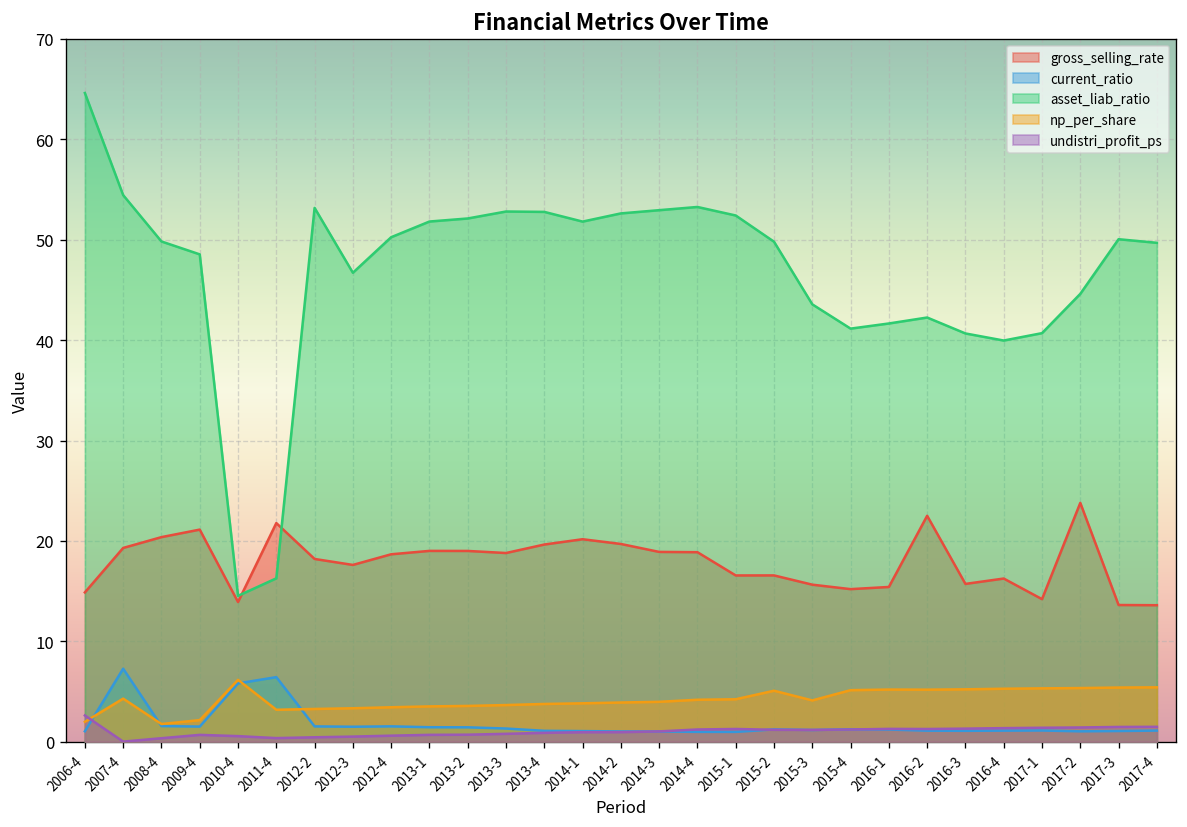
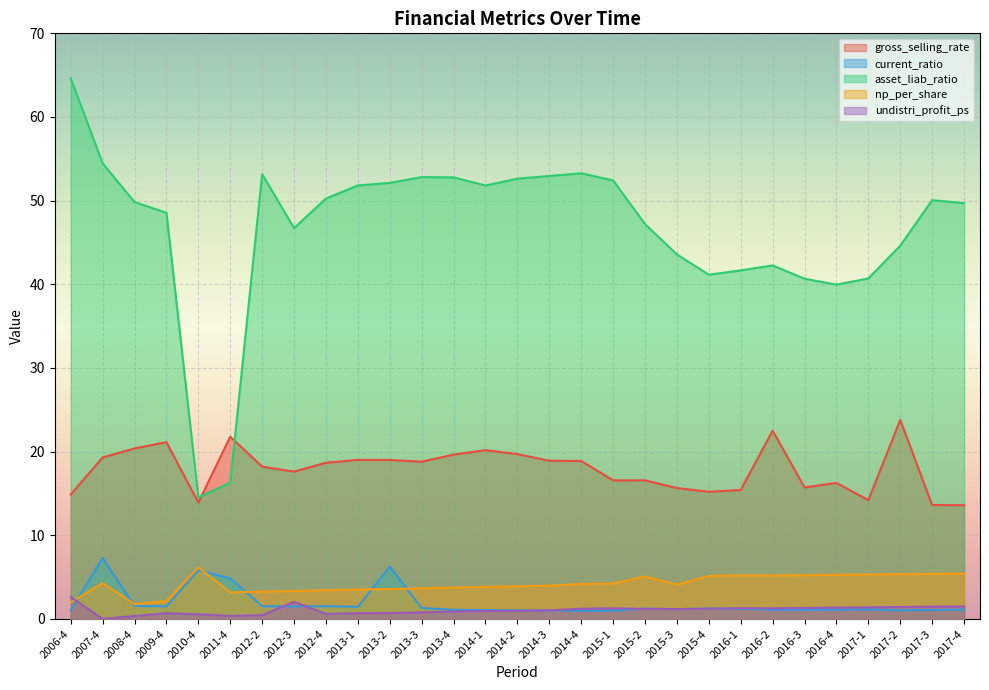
current_ratio, 2011-4: 6 -> 5
undistri_profit_ps, 2012-3: 1 -> 2
current_ratio, 2013-2: 1 -> 6
asset_liab_ratio, 2015-2: 50 -> 47
